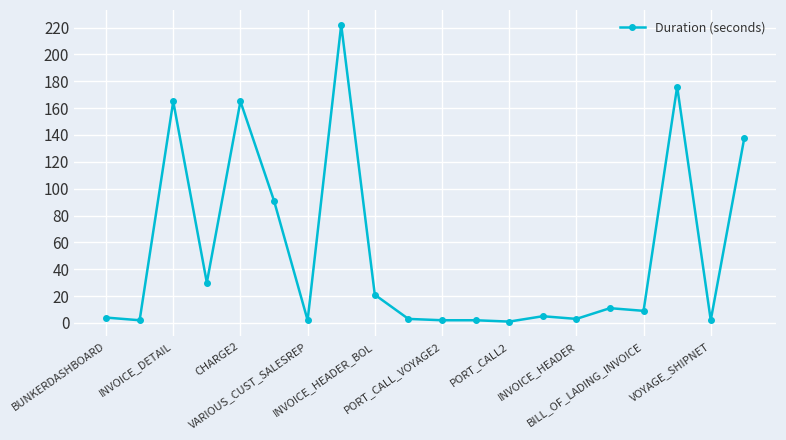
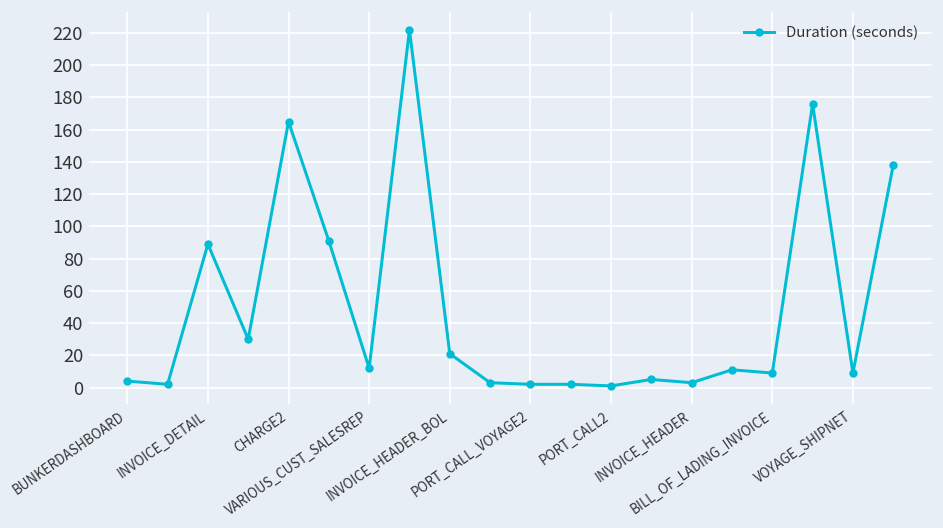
INVOICE_DETAIL: 165 -> 89
VARIOUS_CUST_SALESREP: 2 -> 12
VOYAGE_SHIPNET: 2 -> 9
